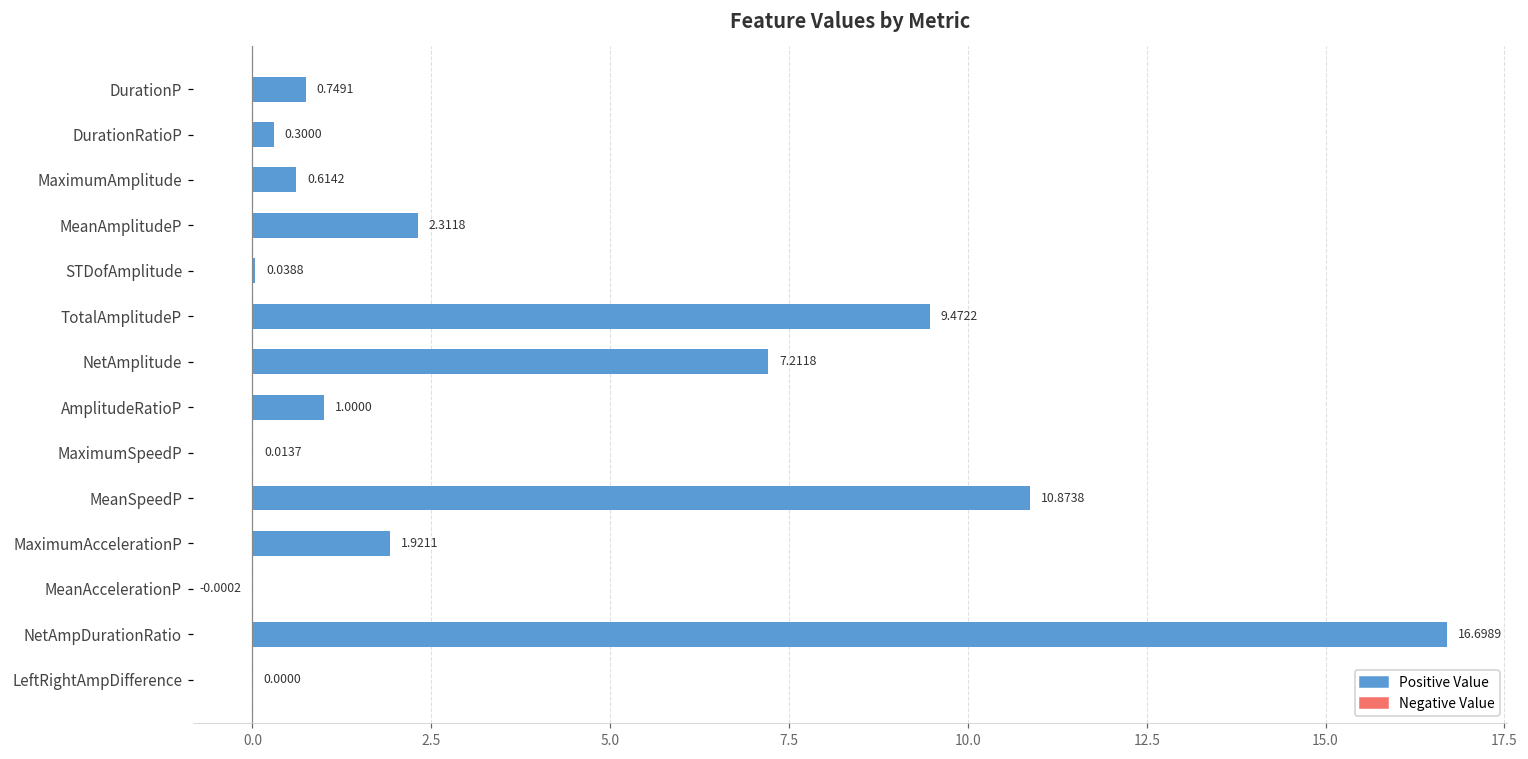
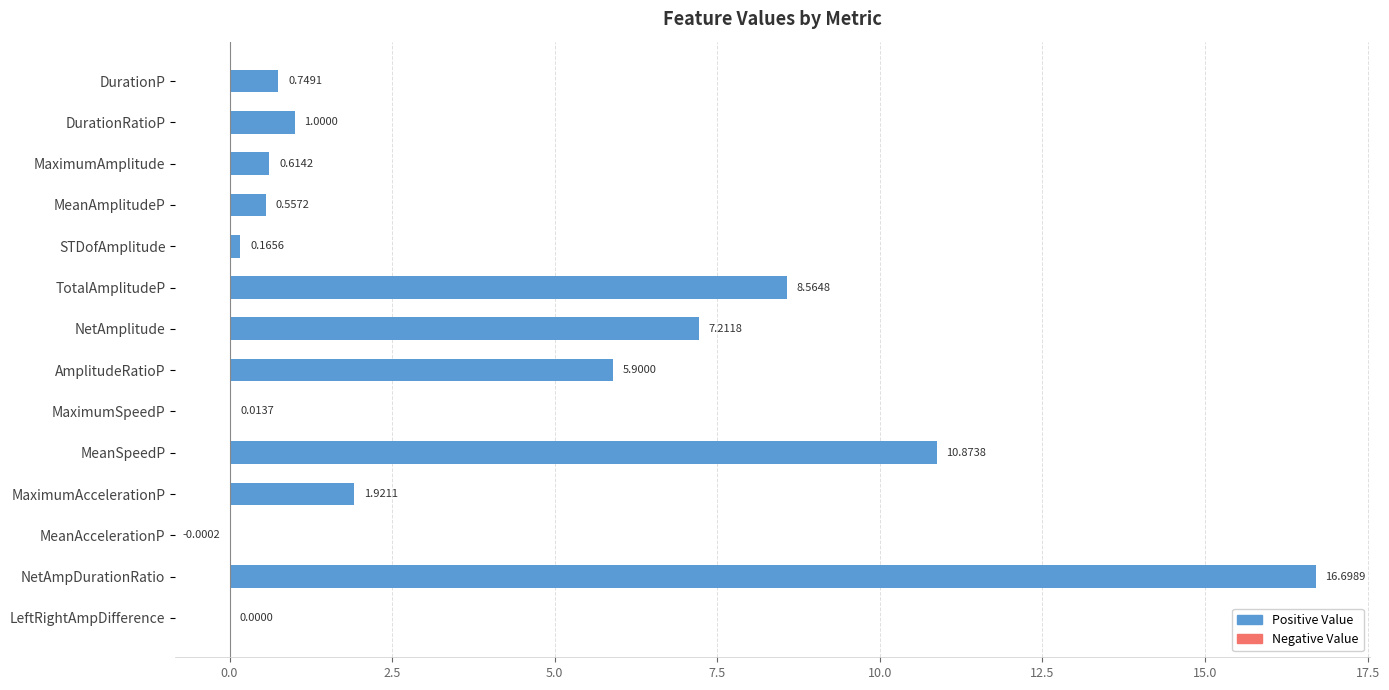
DurationRatioP: 0.3000 -> 1.0000
MeanAmplitudeP: 2.3118 -> 0.5572
STDofAmplitude: 0.0388 -> 0.1656
TotalAmplitudeP: 9.4722 -> 8.5648
AmplitudeRatioP: 1.0000 -> 5.9000
